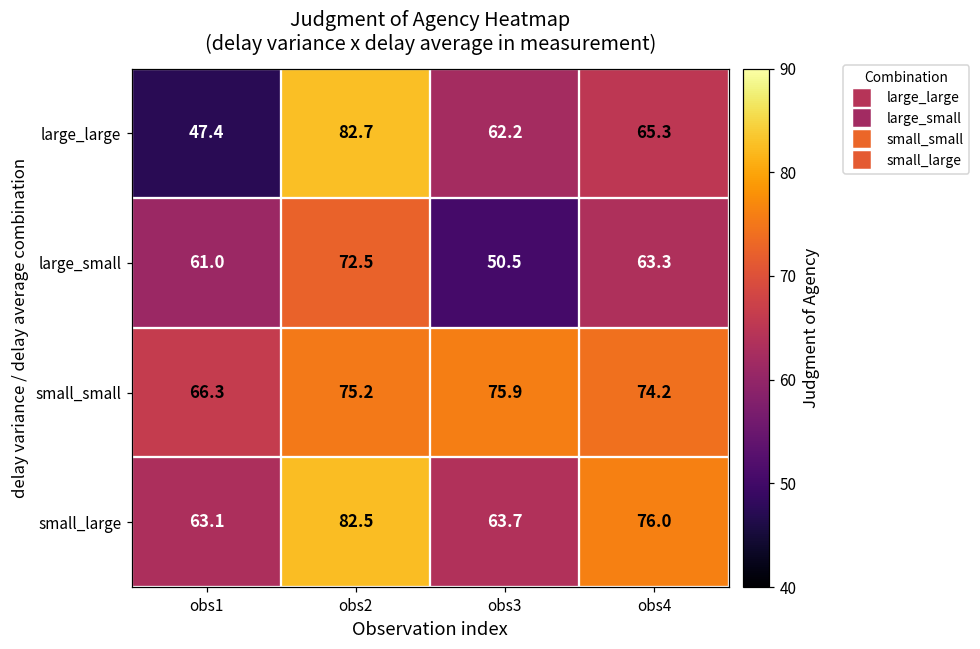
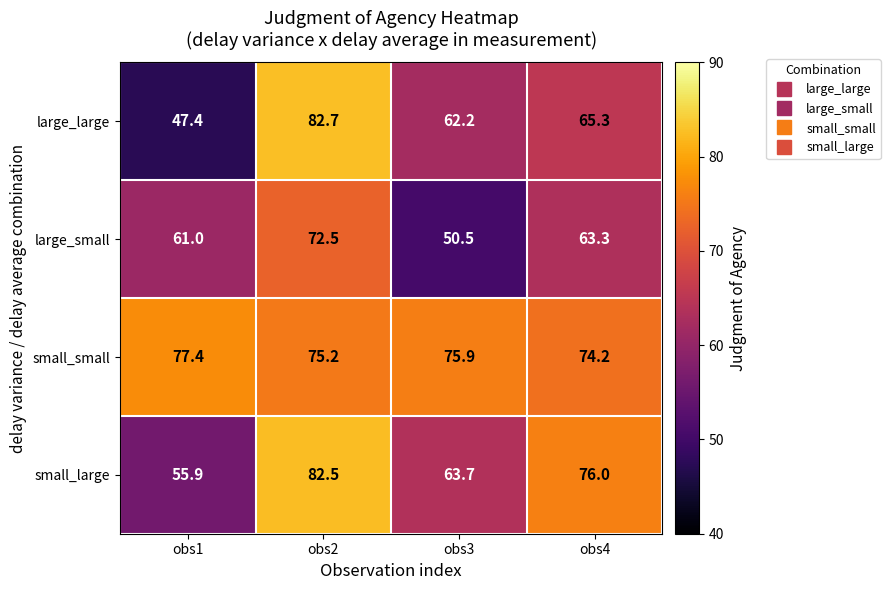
small_small, obs1: 66.3 -> 77.4
small_large, obs1: 63.1 -> 55.9
